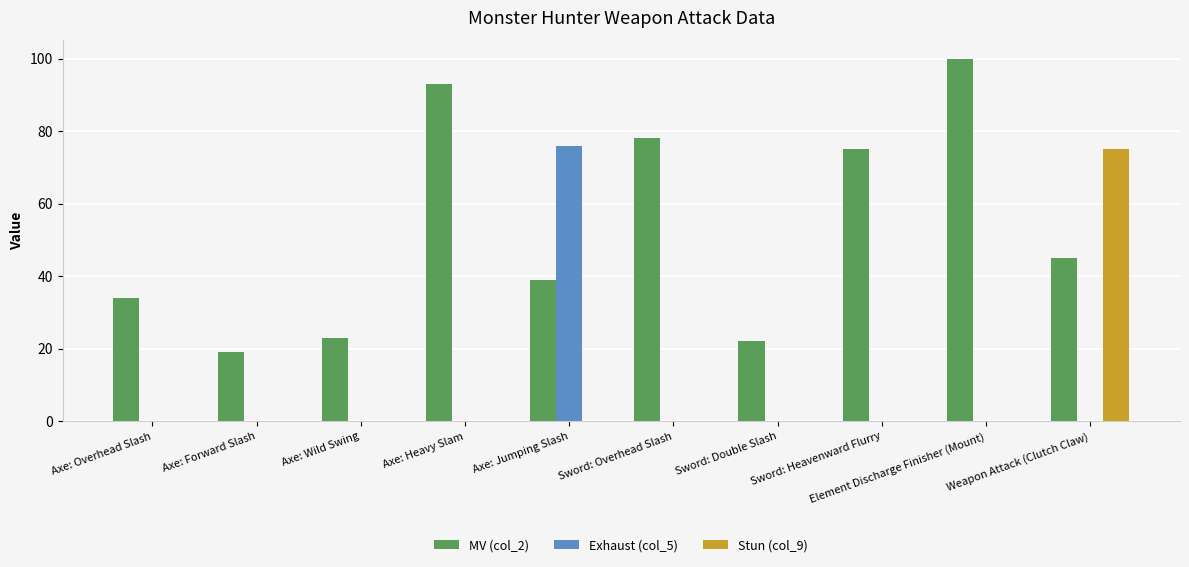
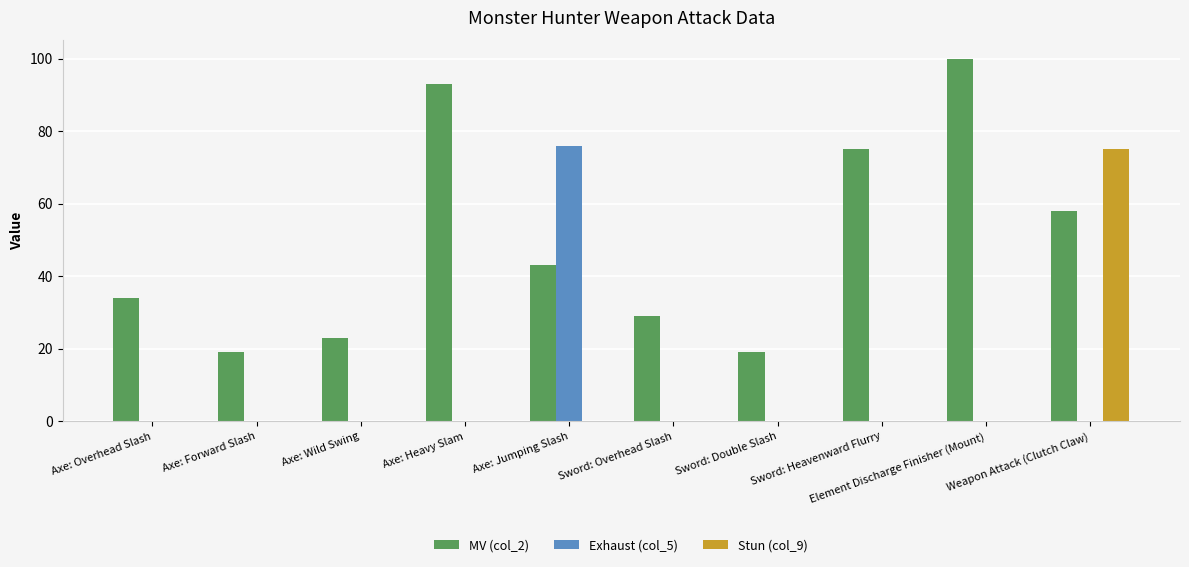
MV (col_2), Axe: Jumping Slash: 39 -> 43
MV (col_2), Sword: Overhead Slash: 78 -> 29
MV (col_2), Sword: Double Slash: 22 -> 19
MV (col_2), Weapon Attack (Clutch Claw): 45 -> 58
